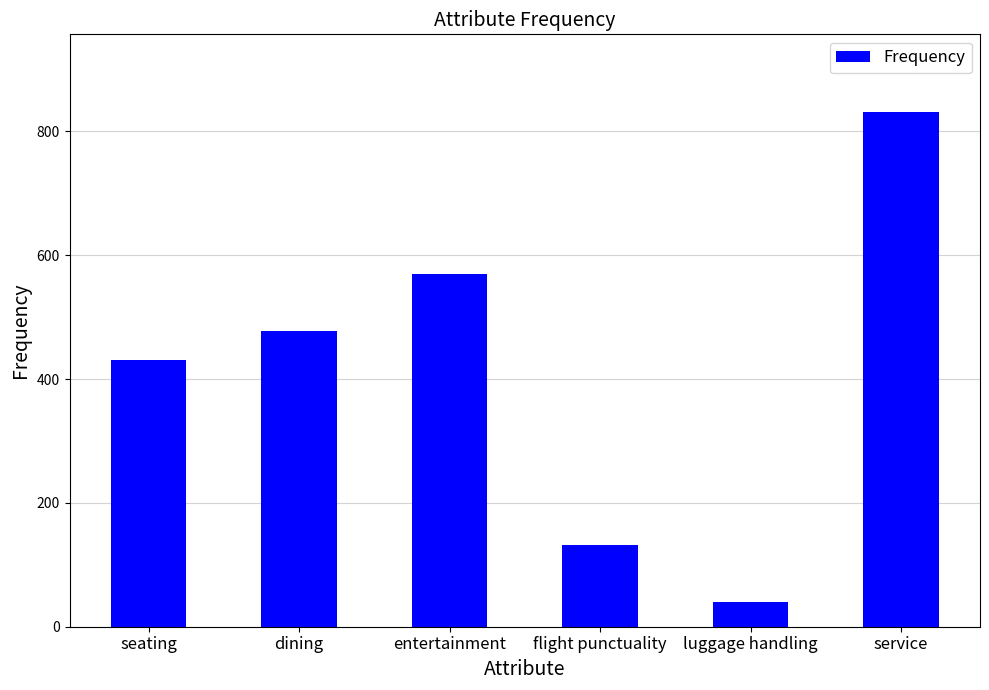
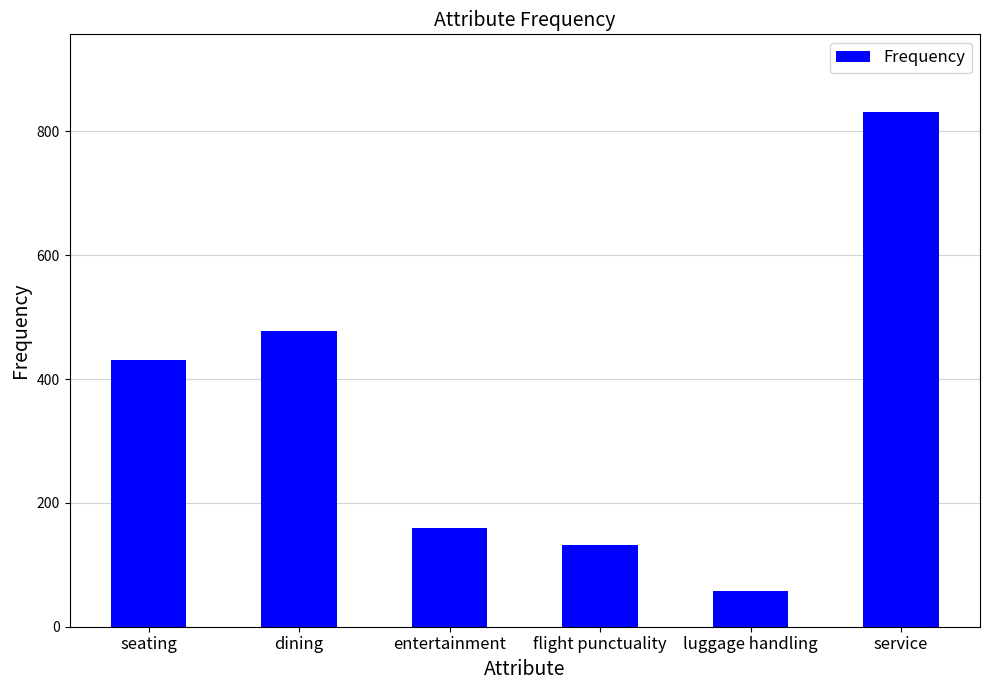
entertainment: 570 -> 160
luggage handling: 40 -> 60
